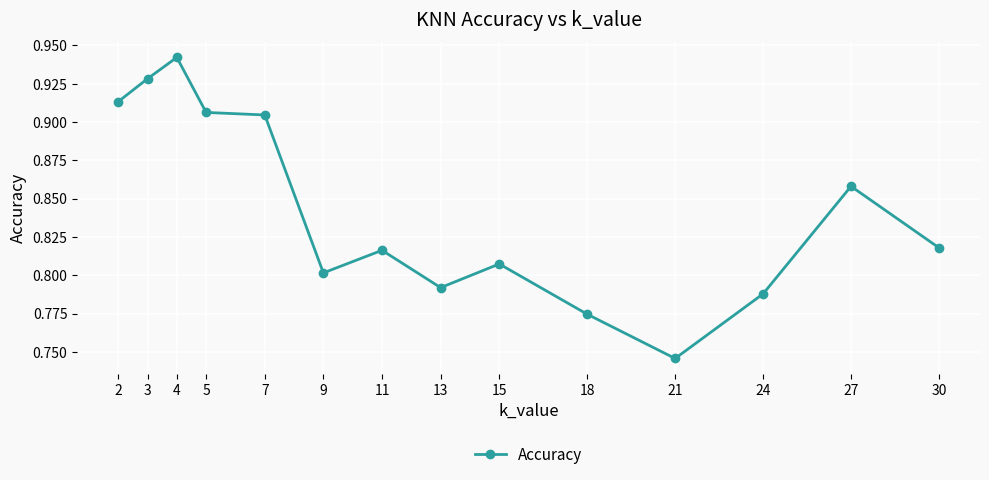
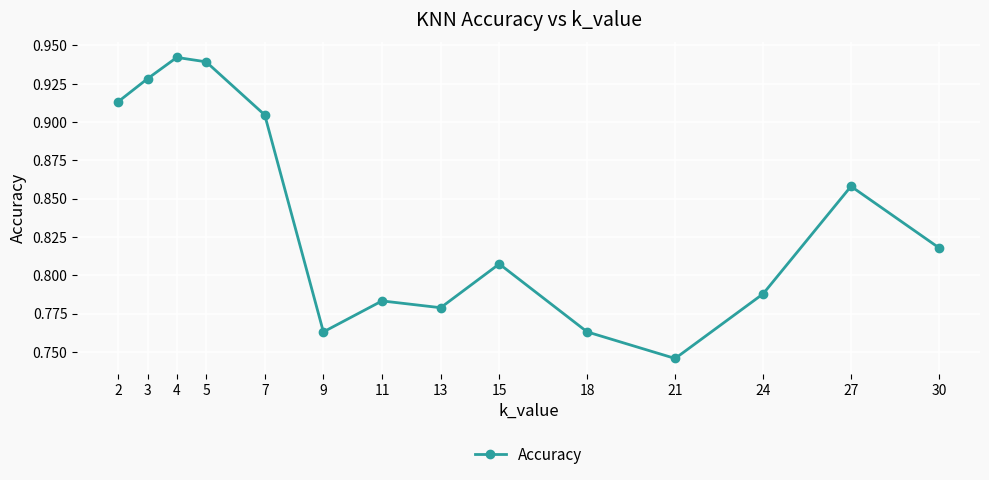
5: 0.906 -> 0.939
9: 0.802 -> 0.763
11: 0.816 -> 0.783
13: 0.792 -> 0.779
18: 0.775 -> 0.763
